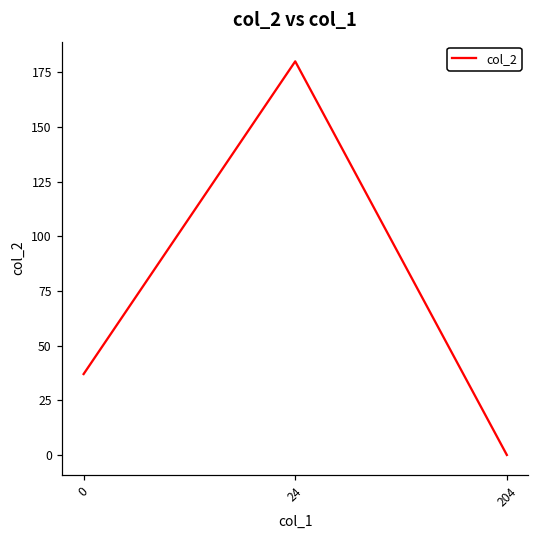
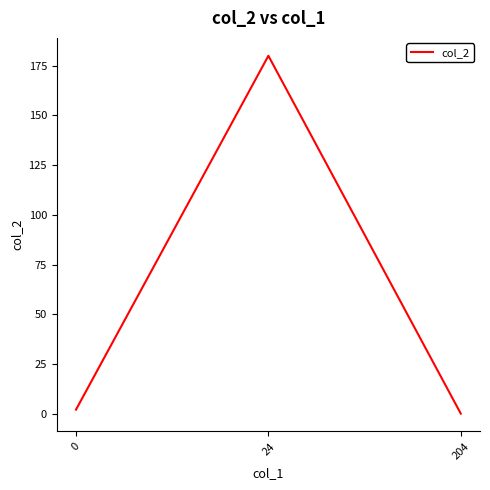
0: 37 -> 2
